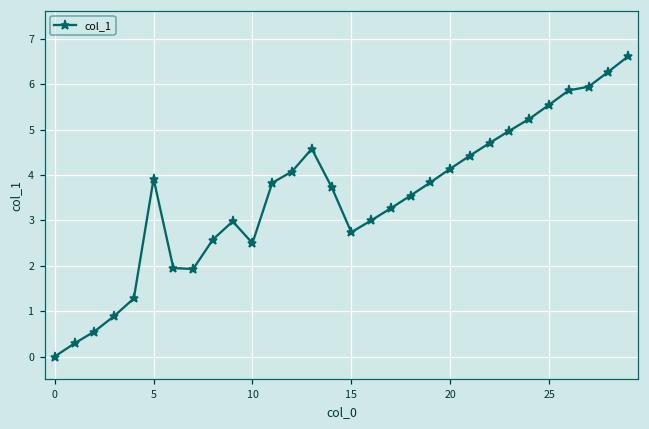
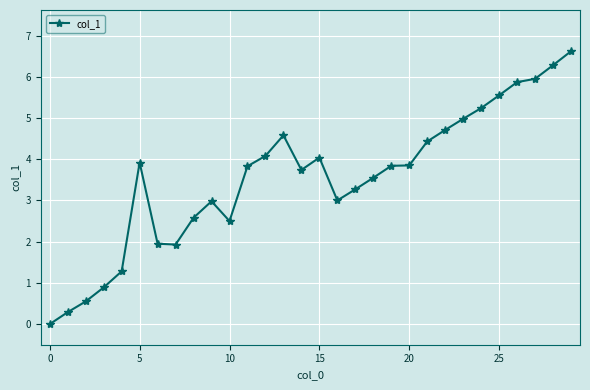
15: 2.7 -> 4.0
20: 4.1 -> 3.9
